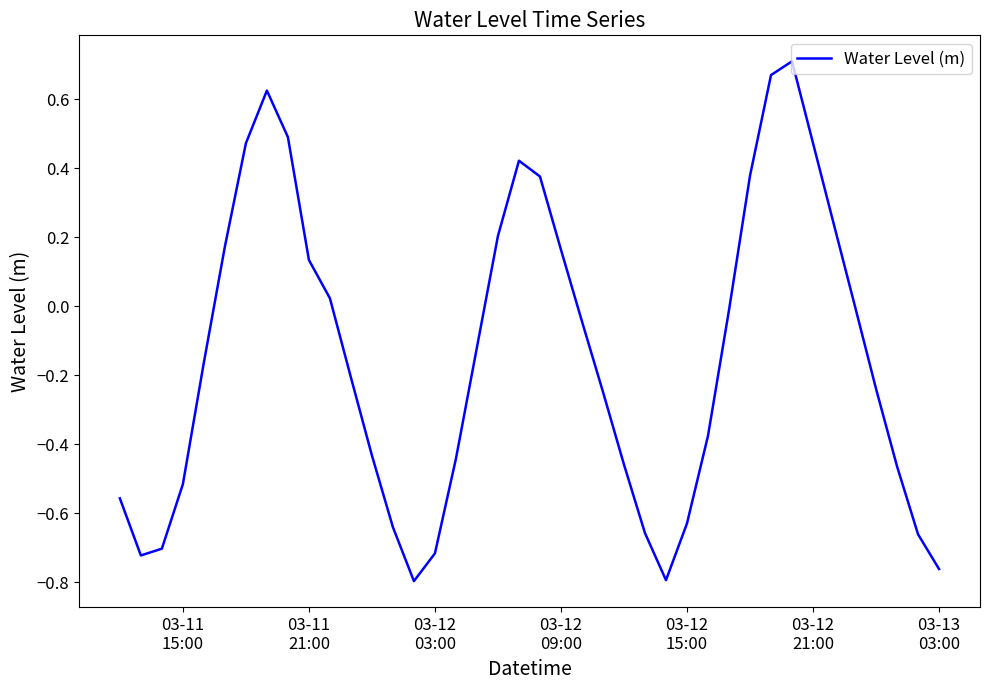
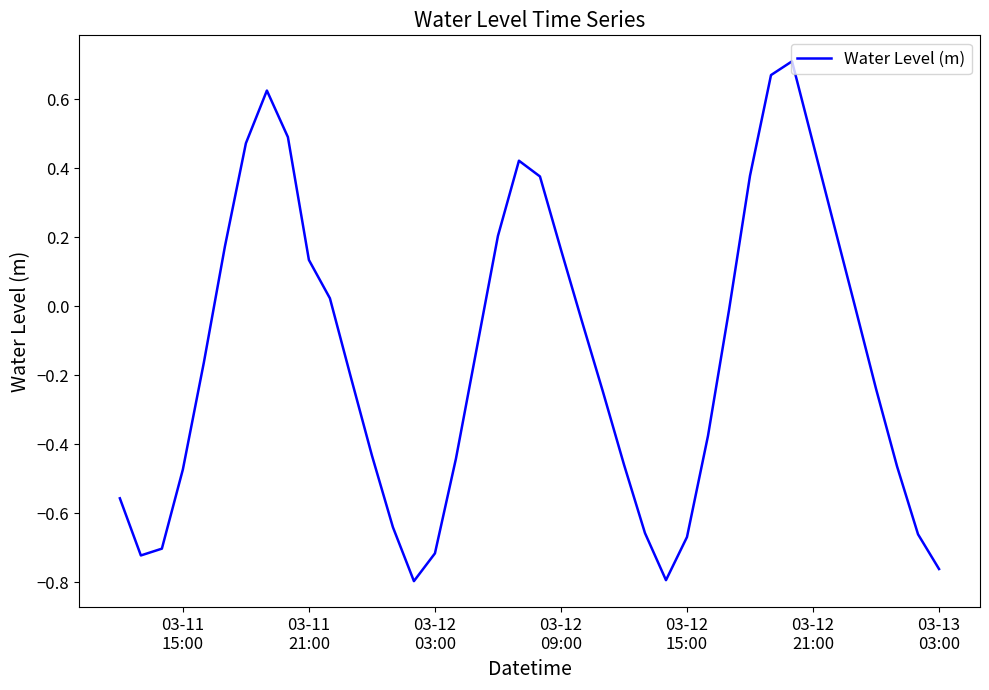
03-11 15:00: -0.52 -> -0.47
03-12 15:00: -0.63 -> -0.67
